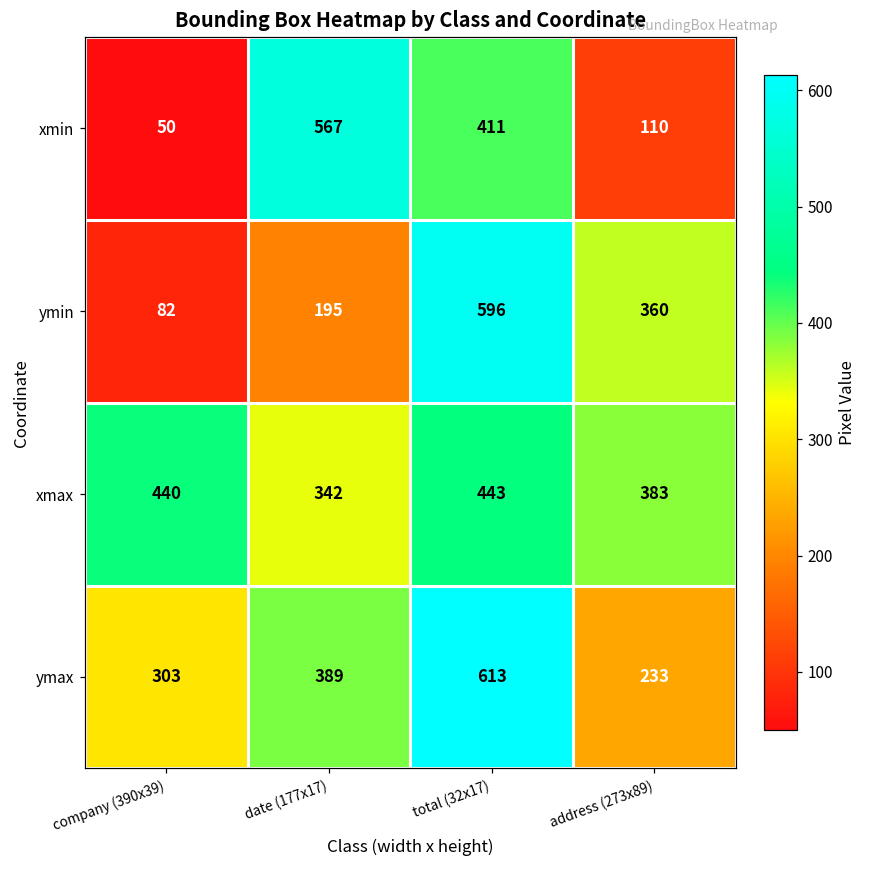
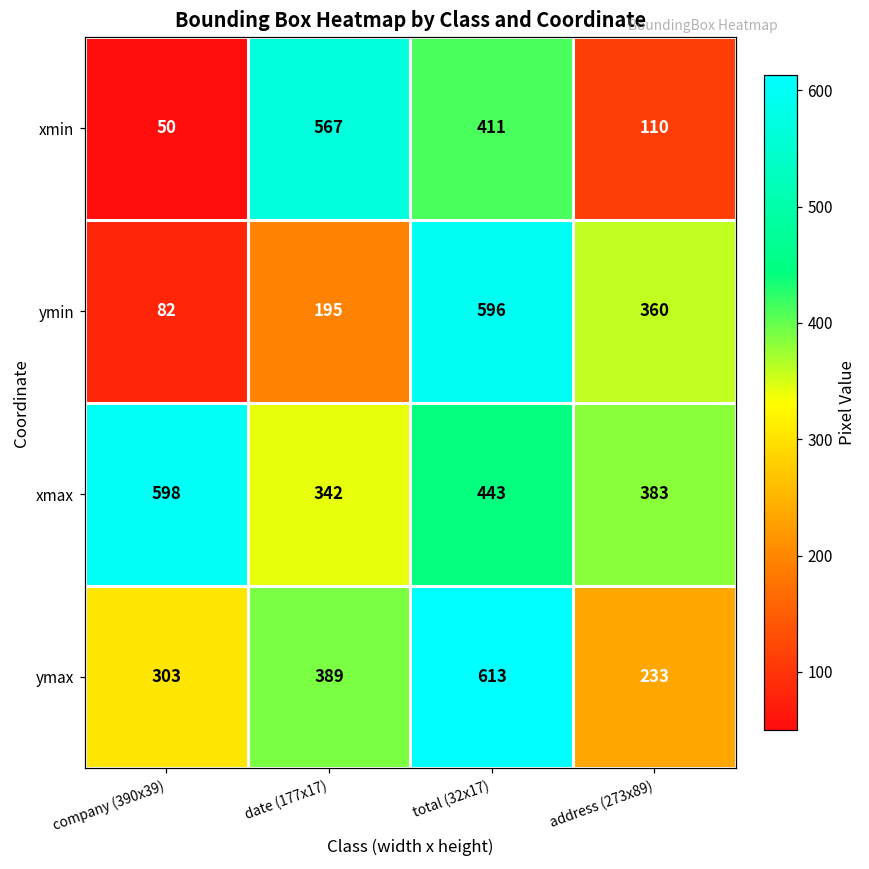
xmax, company (390x39): 440 -> 598
